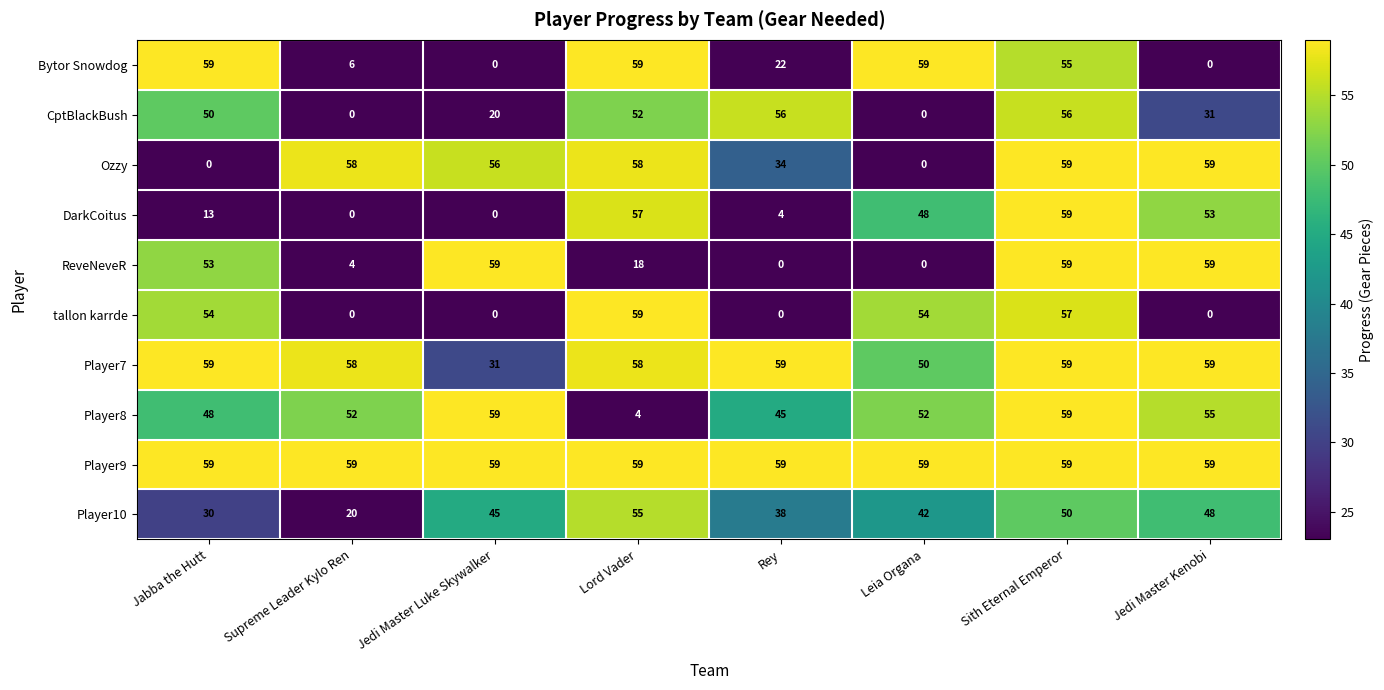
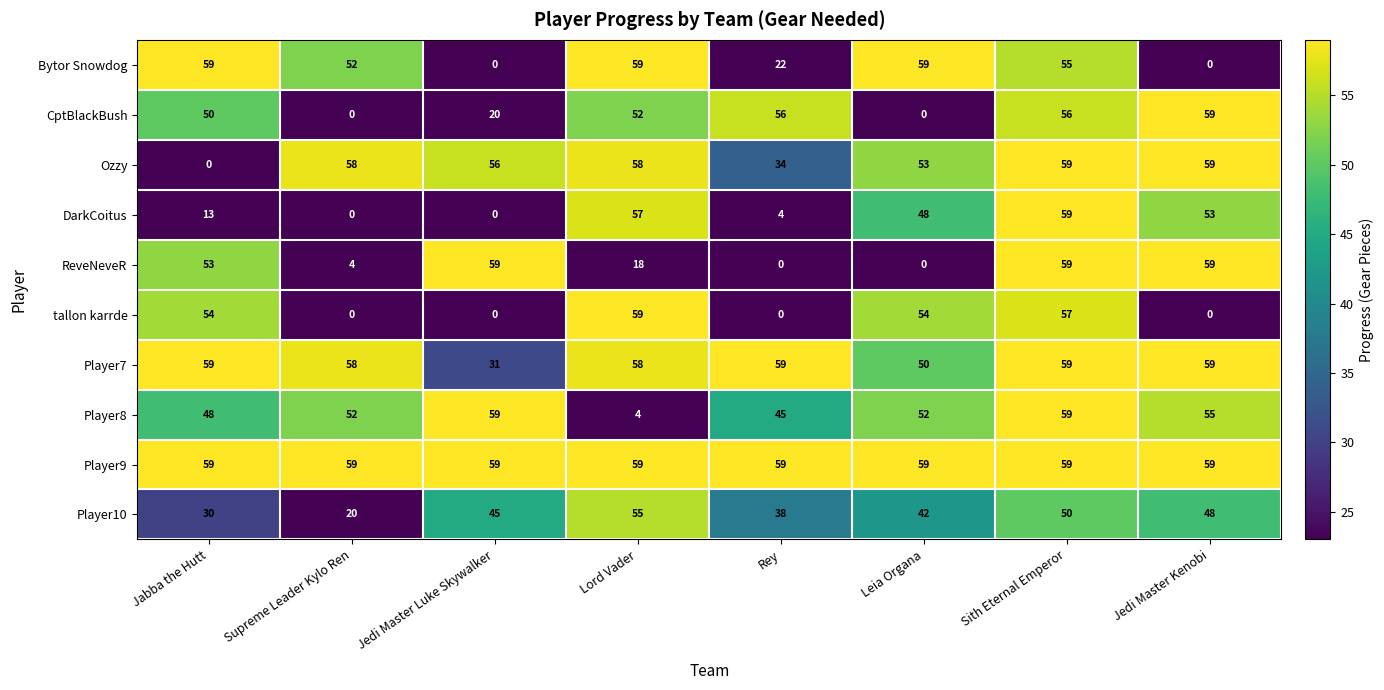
Bytor Snowdog, Supreme Leader Kylo Ren: 6 -> 52
CptBlackBush, Jedi Master Kenobi: 31 -> 59
Ozzy, Leia Organa: 0 -> 53
